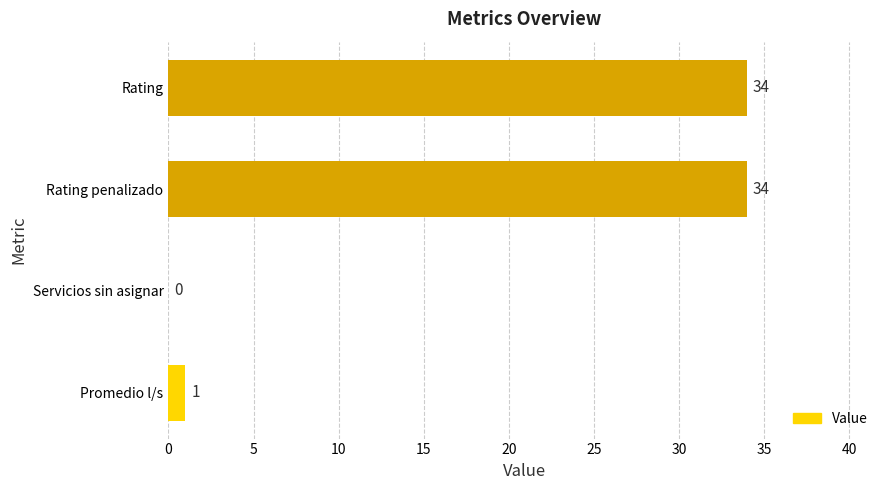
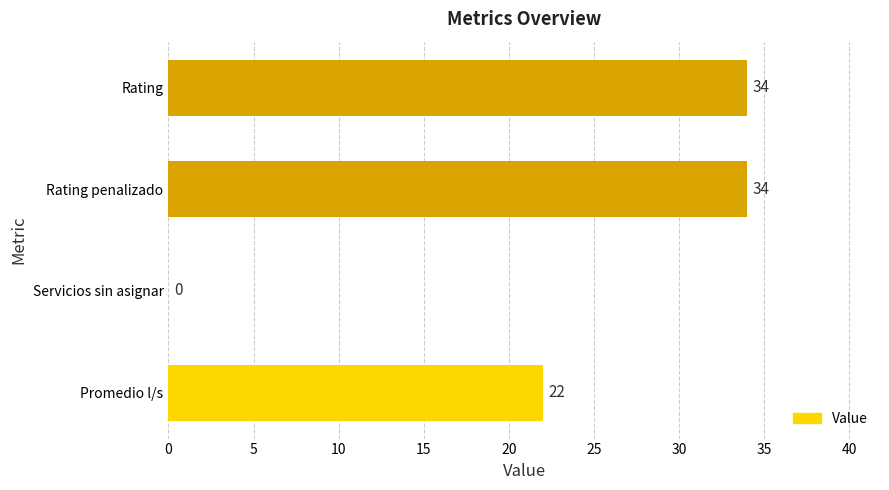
Promedio l/s: 1 -> 22
